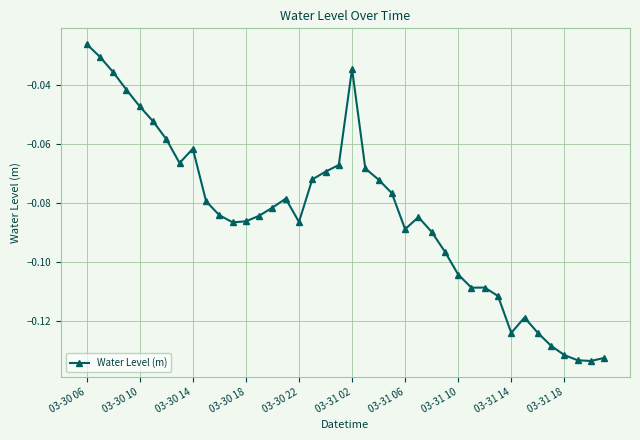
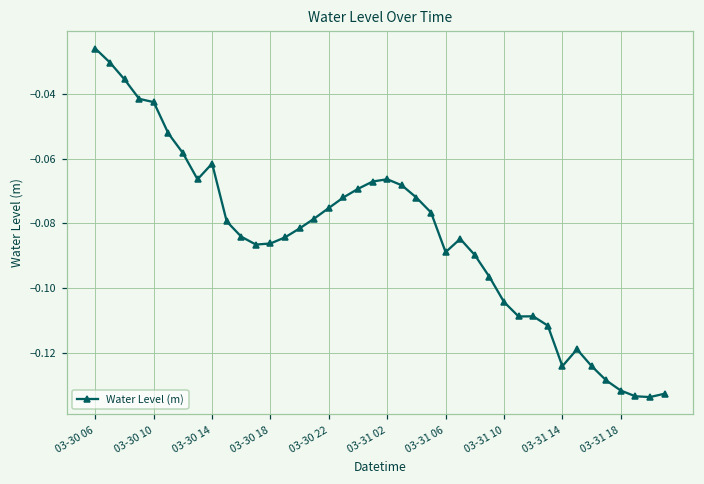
03-30 10: -0.047 -> -0.043
03-30 22: -0.086 -> -0.075
03-31 02: -0.034 -> -0.066
